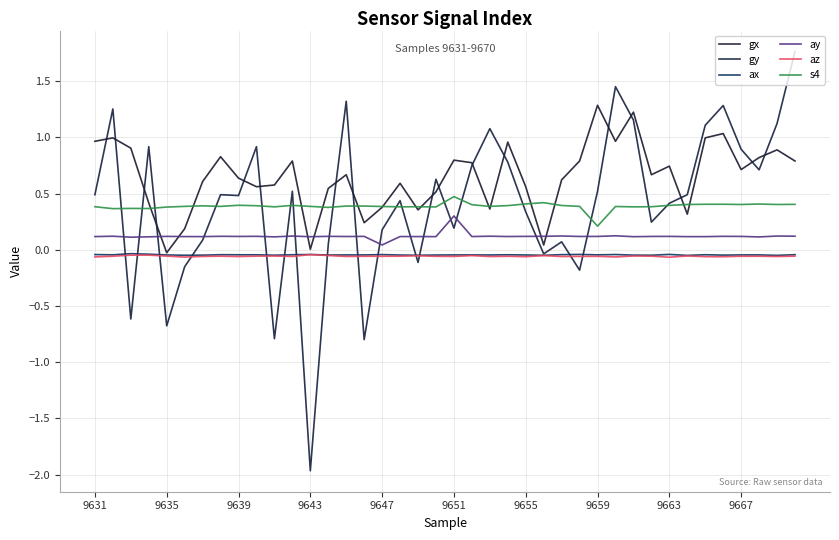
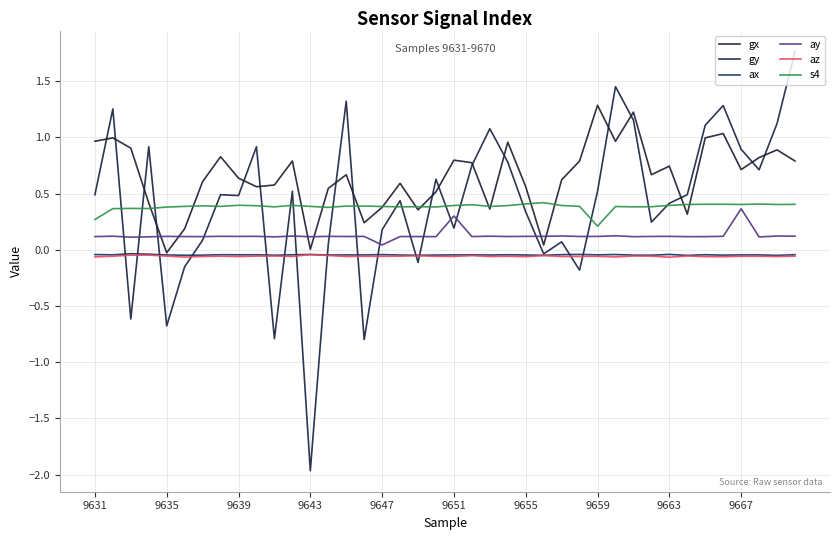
s4, 9631: 0.38 -> 0.27
s4, 9651: 0.47 -> 0.39
ay, 9667: 0.12 -> 0.37
